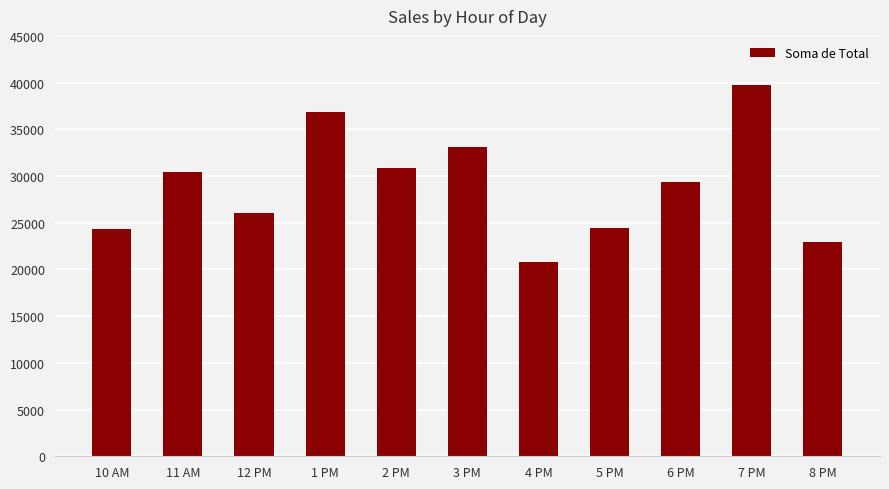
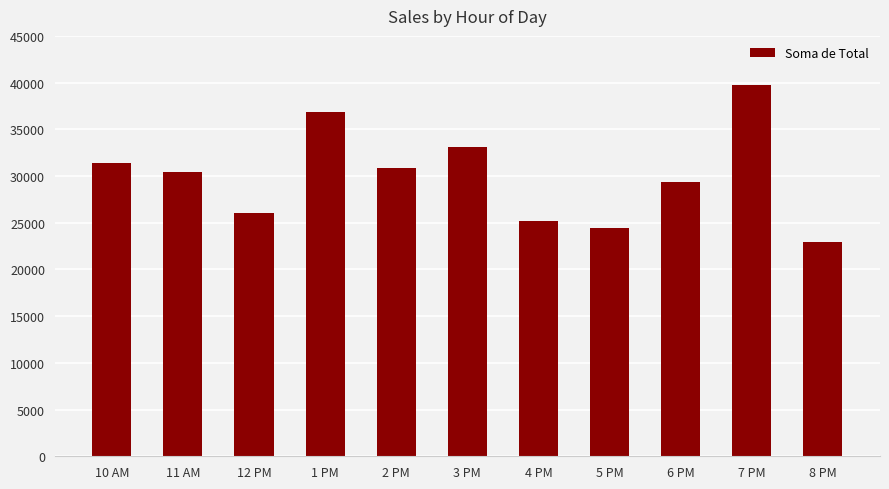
10 AM: 24000 -> 31000
4 PM: 21000 -> 25000
